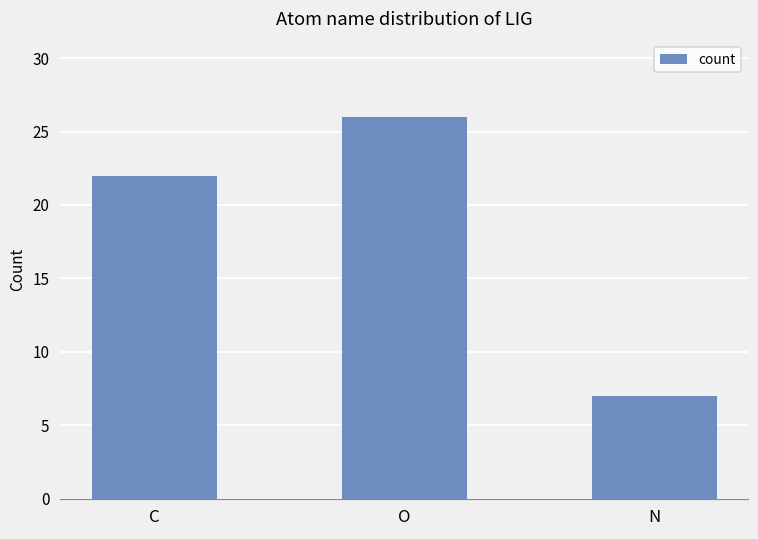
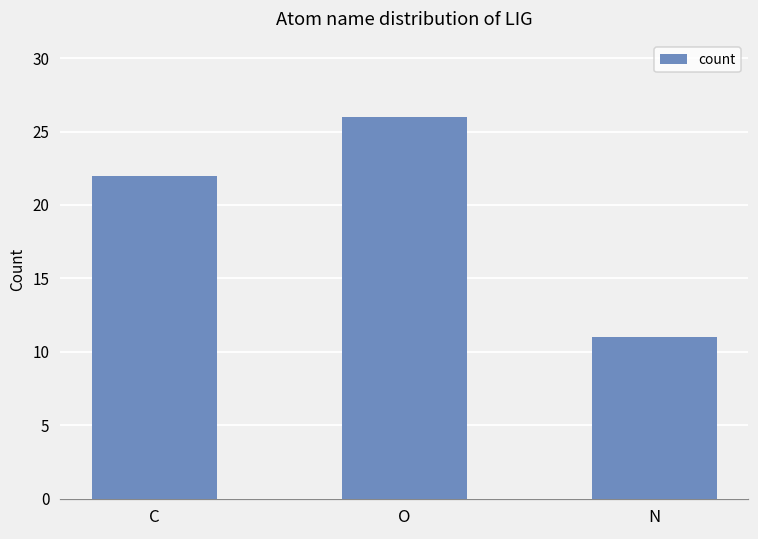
N: 7 -> 11
